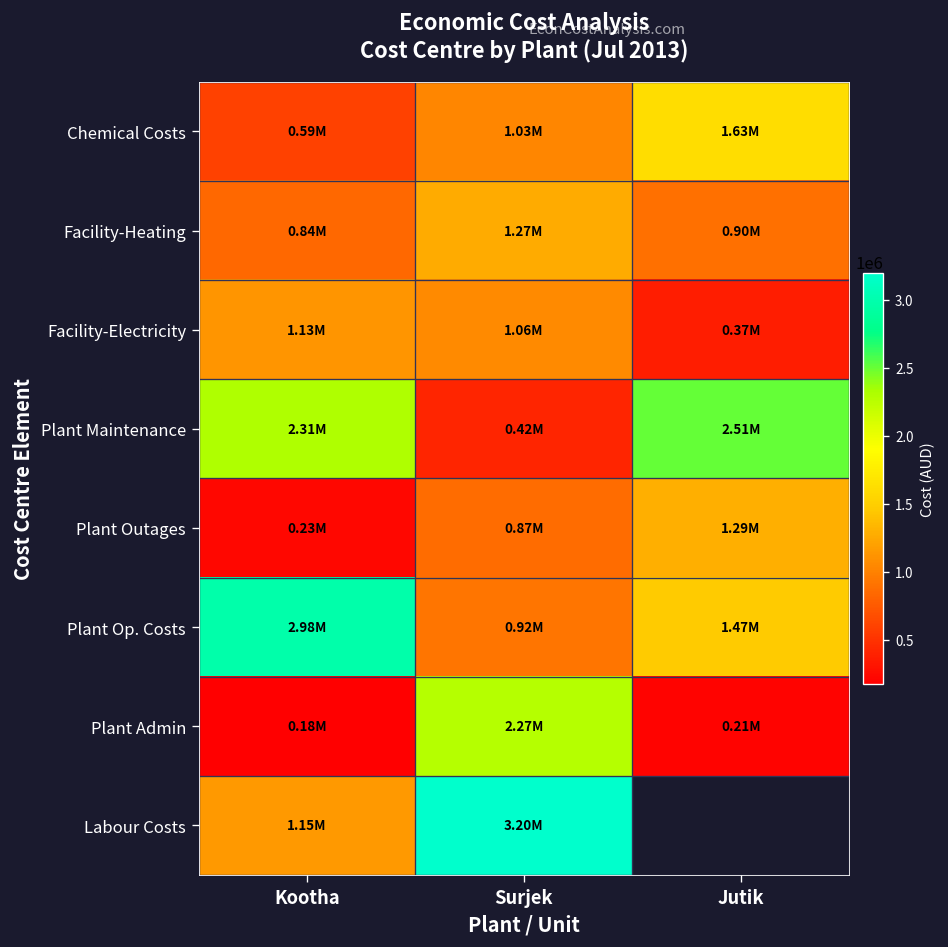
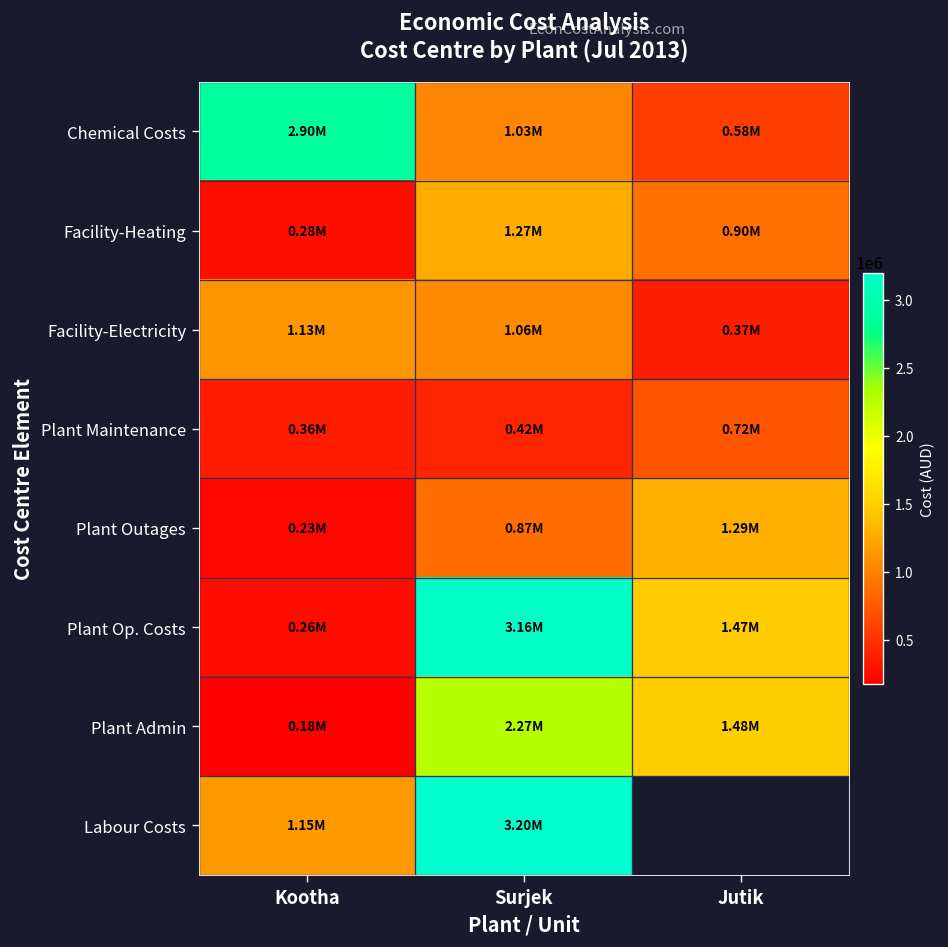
Chemical Costs, Kootha: 0.59M -> 2.90M
Chemical Costs, Jutik: 1.63M -> 0.58M
Facility-Heating, Kootha: 0.84M -> 0.28M
Plant Maintenance, Kootha: 2.31M -> 0.36M
Plant Maintenance, Jutik: 2.51M -> 0.72M
Plant Op. Costs, Kootha: 2.98M -> 0.26M
Plant Op. Costs, Surjek: 0.92M -> 3.16M
Plant Admin, Jutik: 0.21M -> 1.48M
